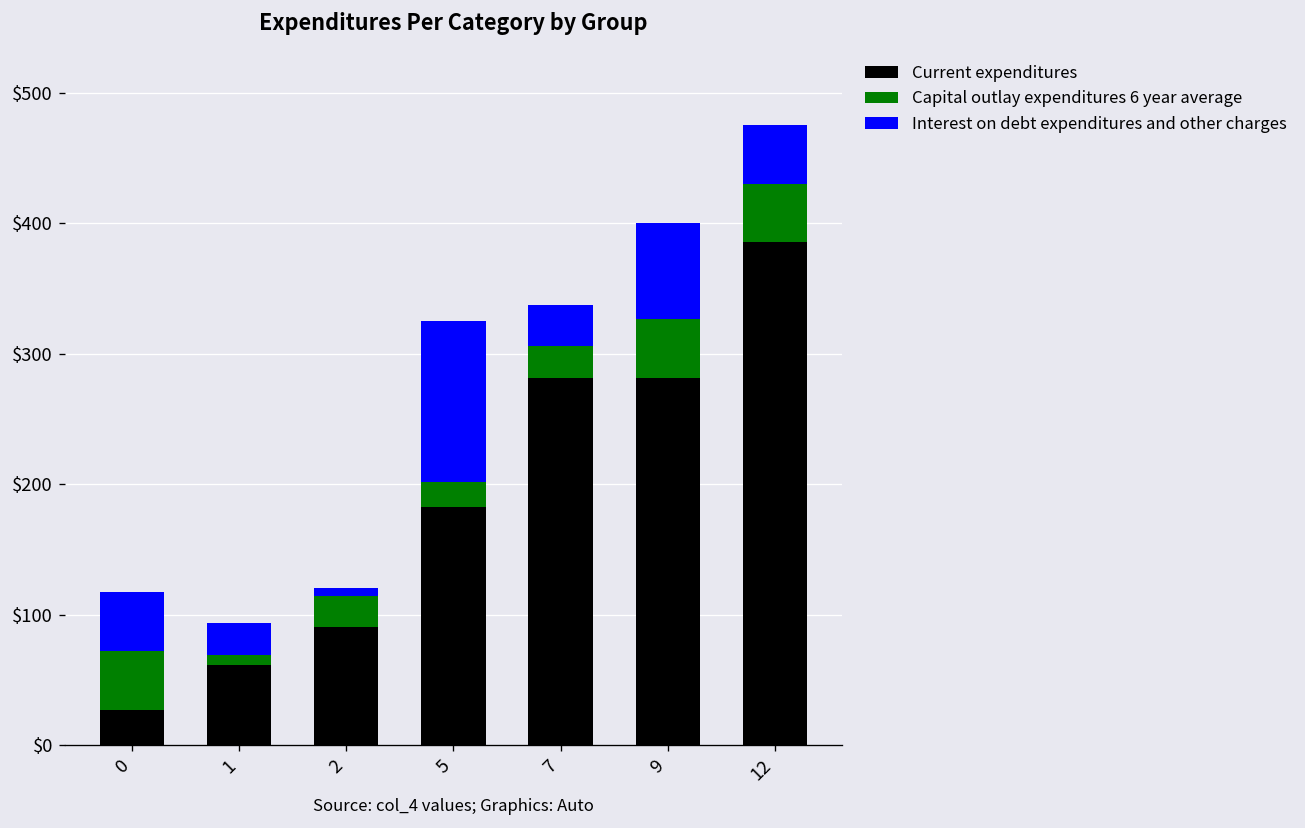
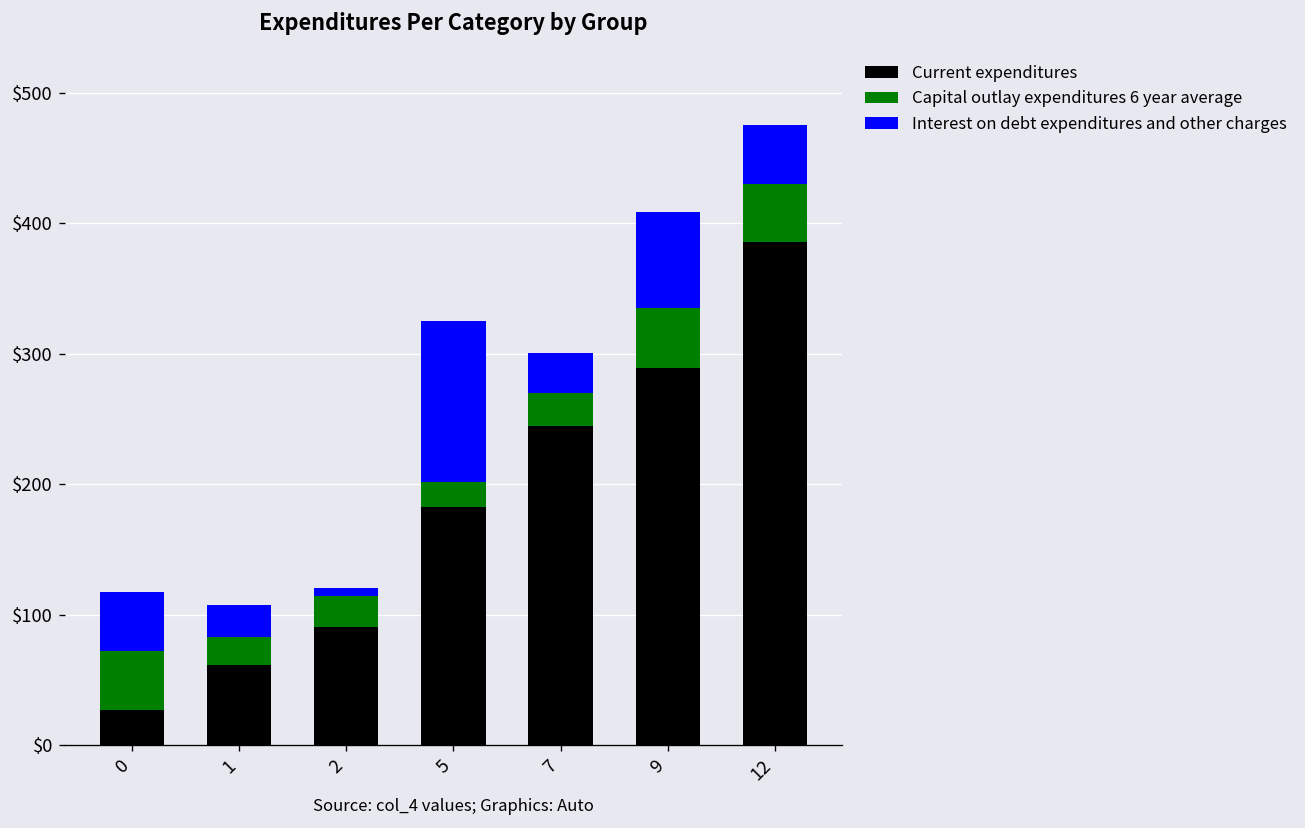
Capital outlay expenditures 6 year average, 1: $8 -> $22
Current expenditures, 7: $281 -> $245
Current expenditures, 9: $281 -> $289
